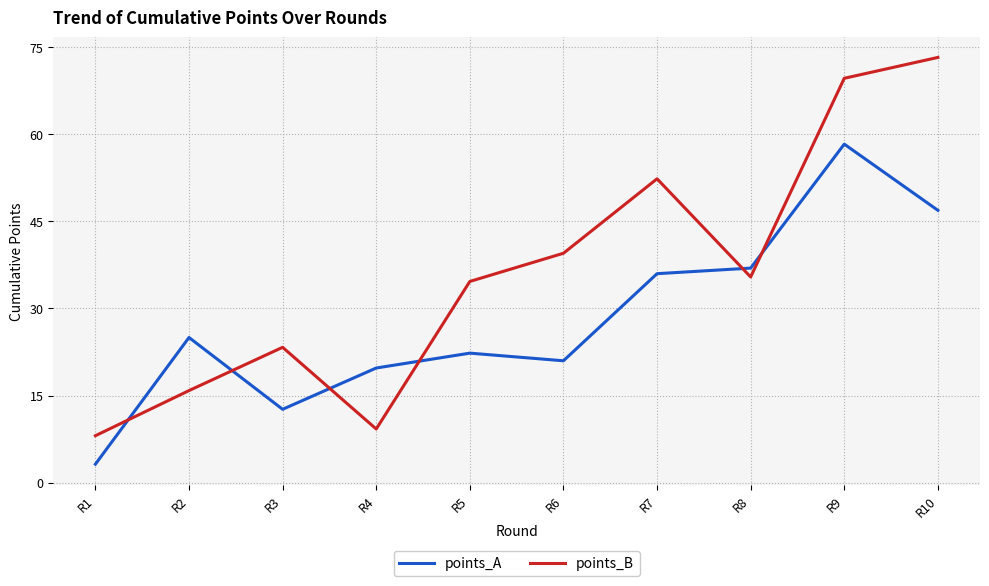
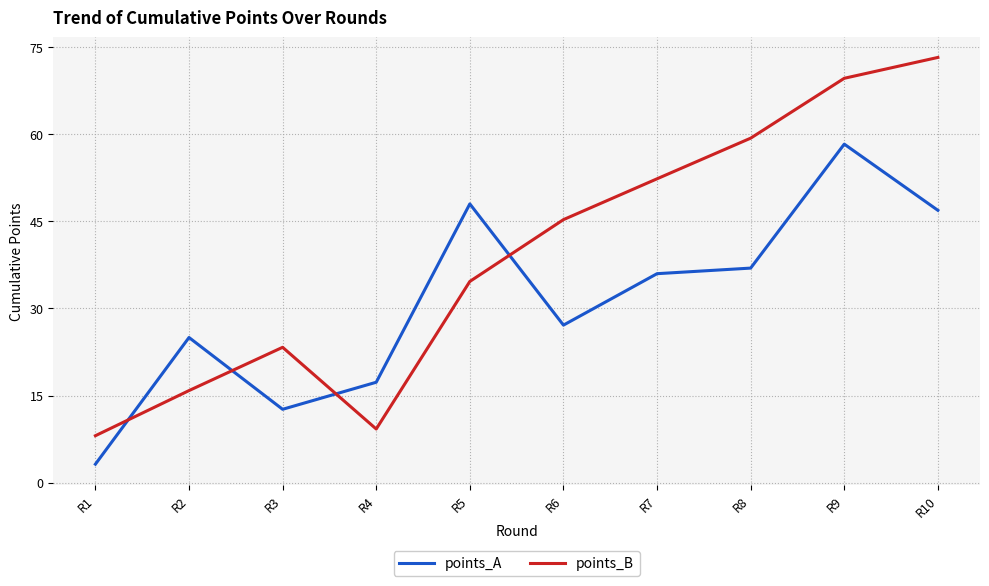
points_A, R4: 20 -> 17
points_A, R5: 22 -> 48
points_A, R6: 21 -> 27
points_B, R6: 39 -> 45
points_B, R8: 35 -> 59
